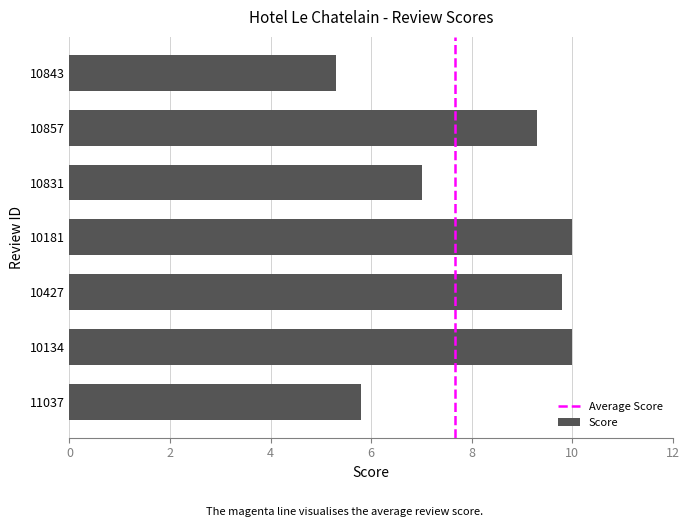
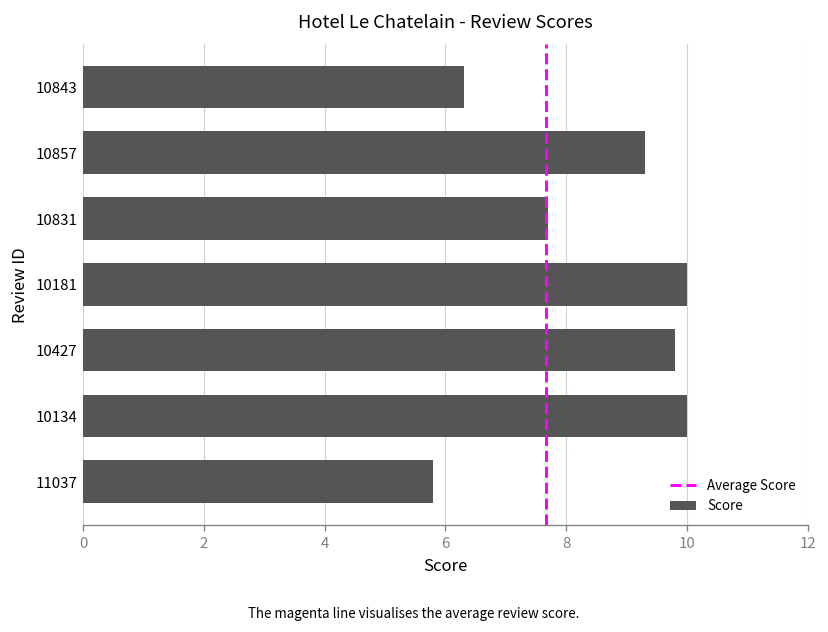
10843: 5.3 -> 6.3
10831: 7.0 -> 7.7
